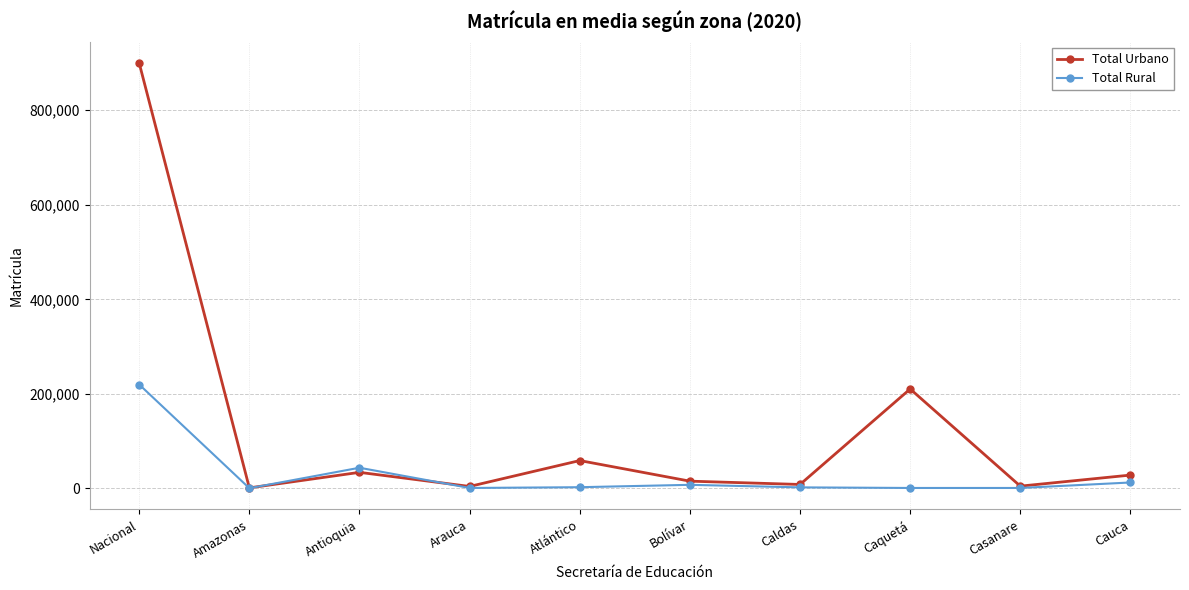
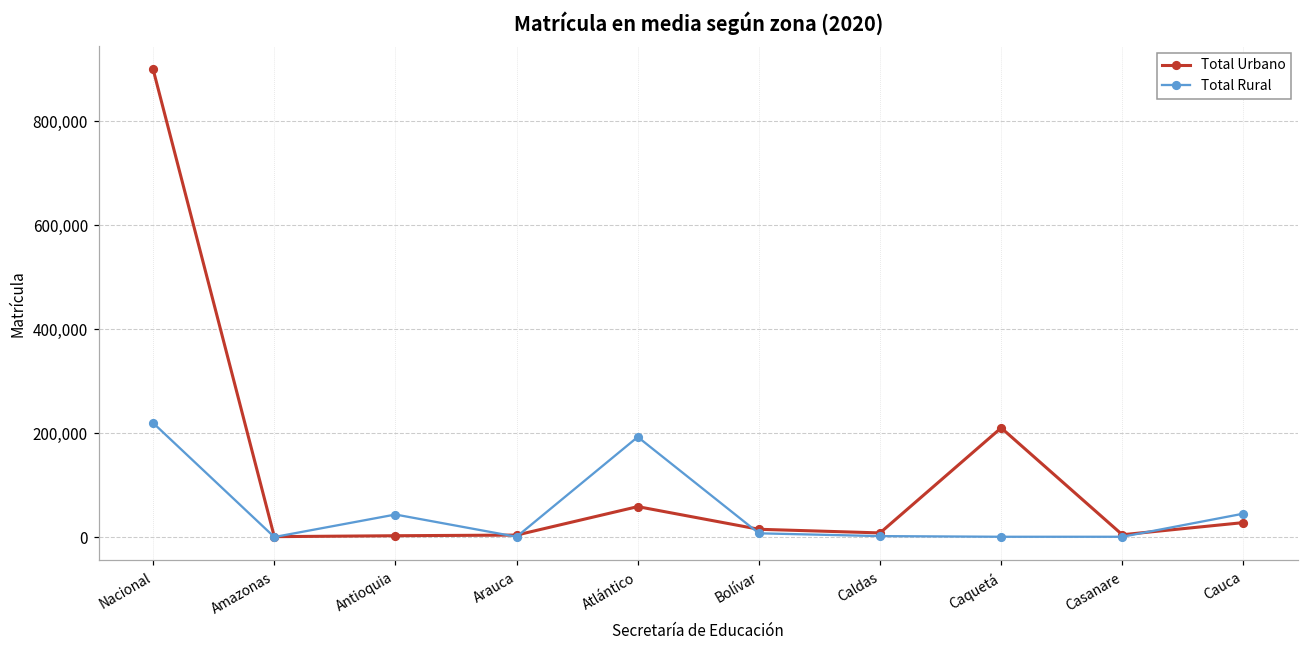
Total Urbano, Antioquia: 30,000 -> 0
Total Rural, Atlántico: 0 -> 190,000
Total Rural, Cauca: 10,000 -> 50,000
